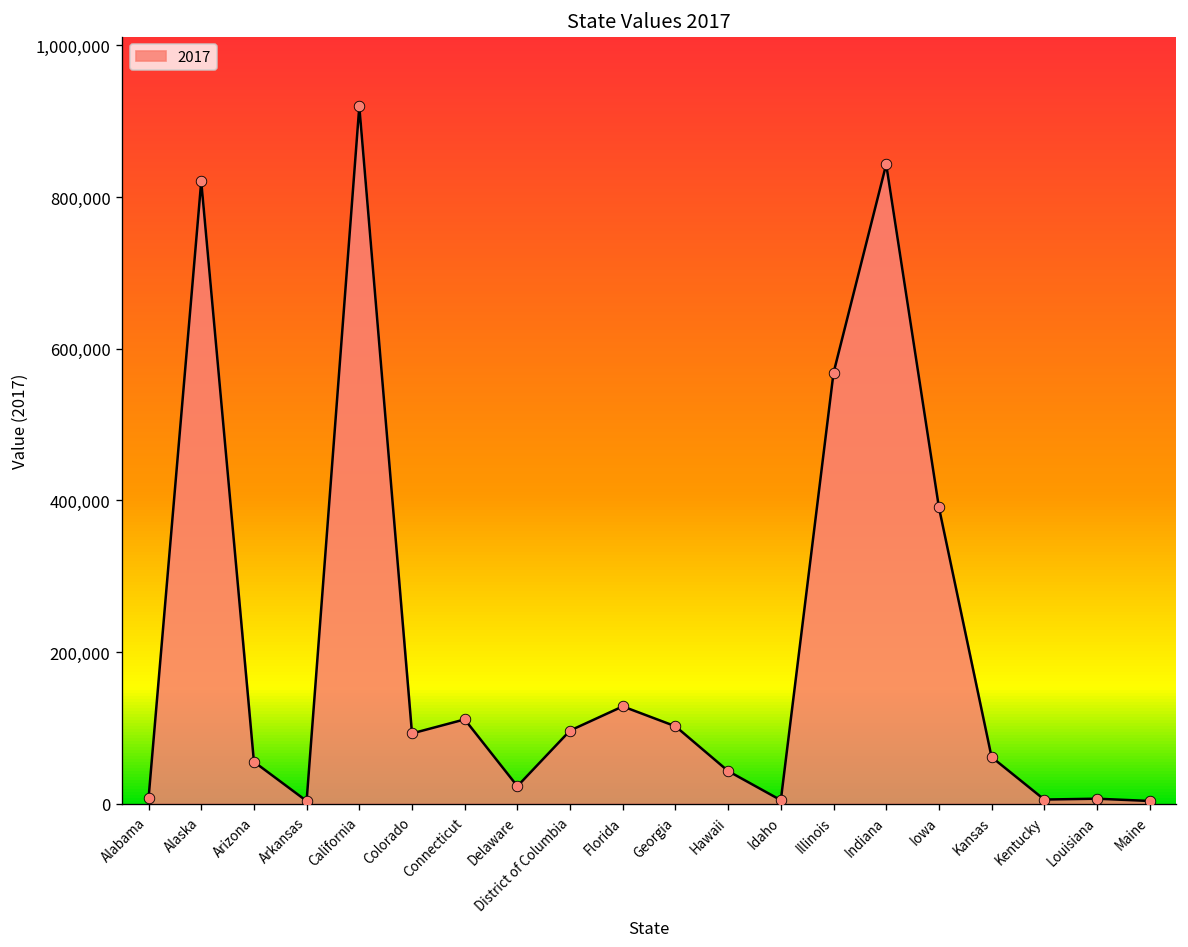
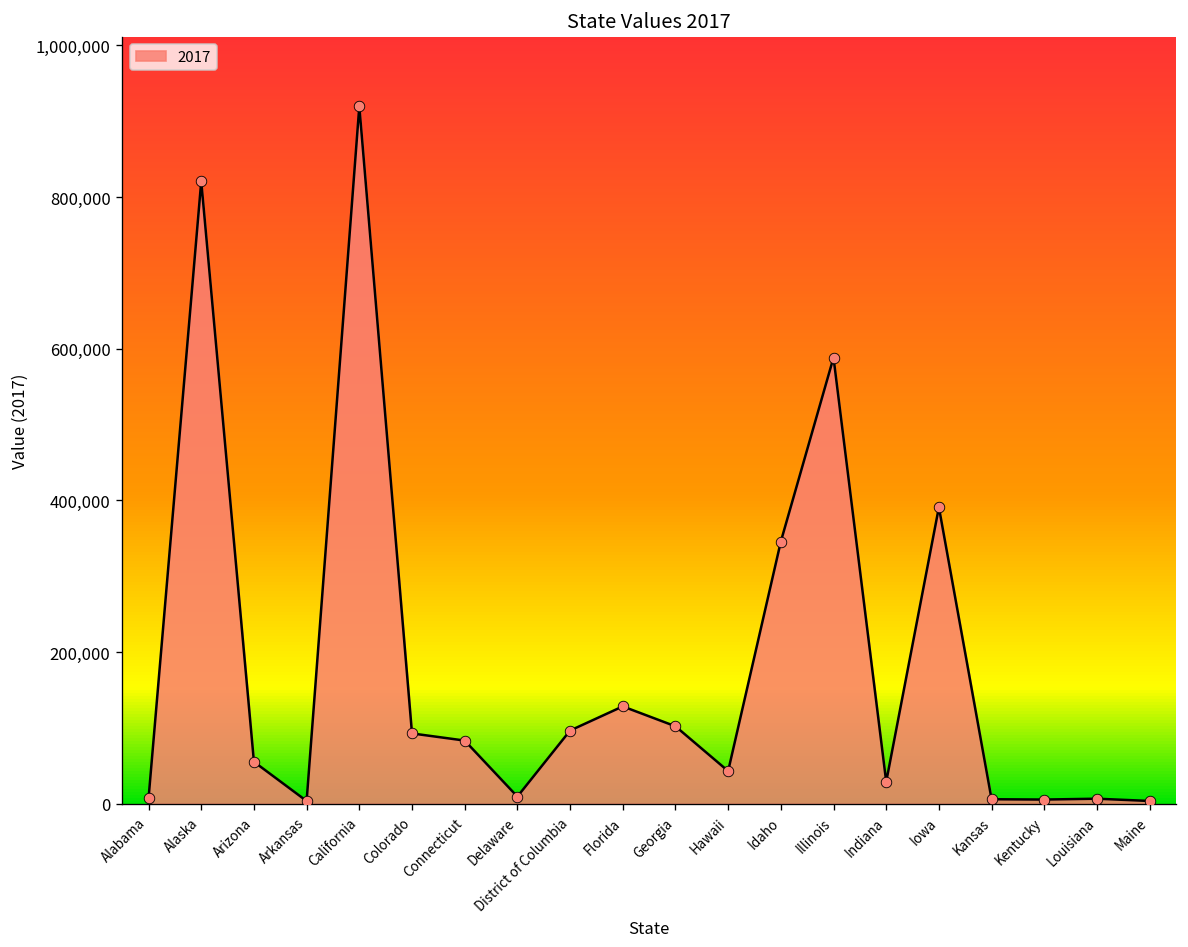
Connecticut: 110,000 -> 80,000
Delaware: 20,000 -> 10,000
Idaho: 0 -> 350,000
Illinois: 570,000 -> 590,000
Indiana: 840,000 -> 30,000
Kansas: 60,000 -> 10,000
